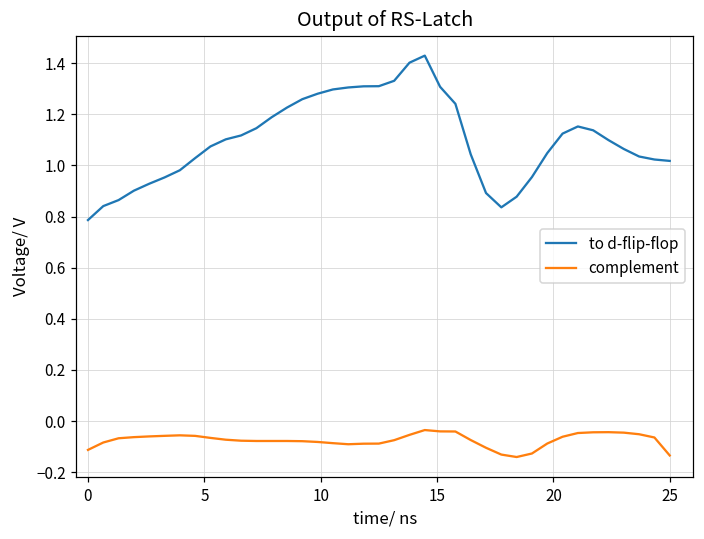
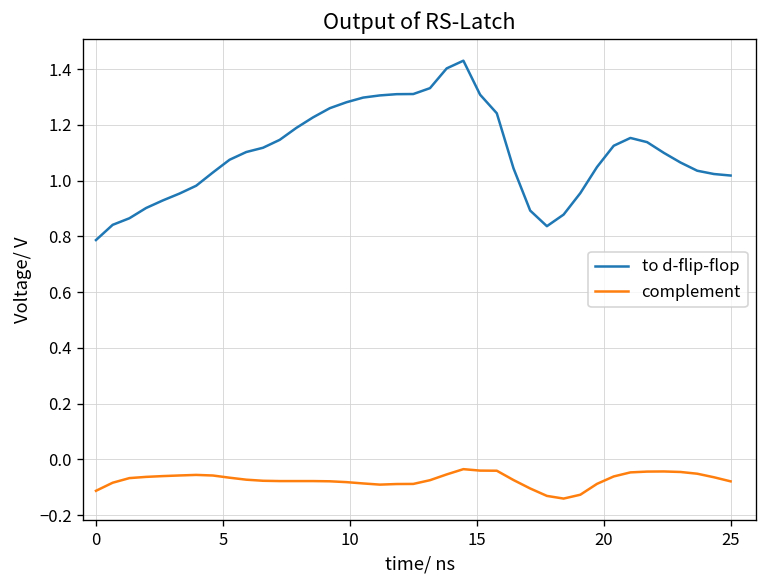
complement, 25: -0.13 -> -0.08
